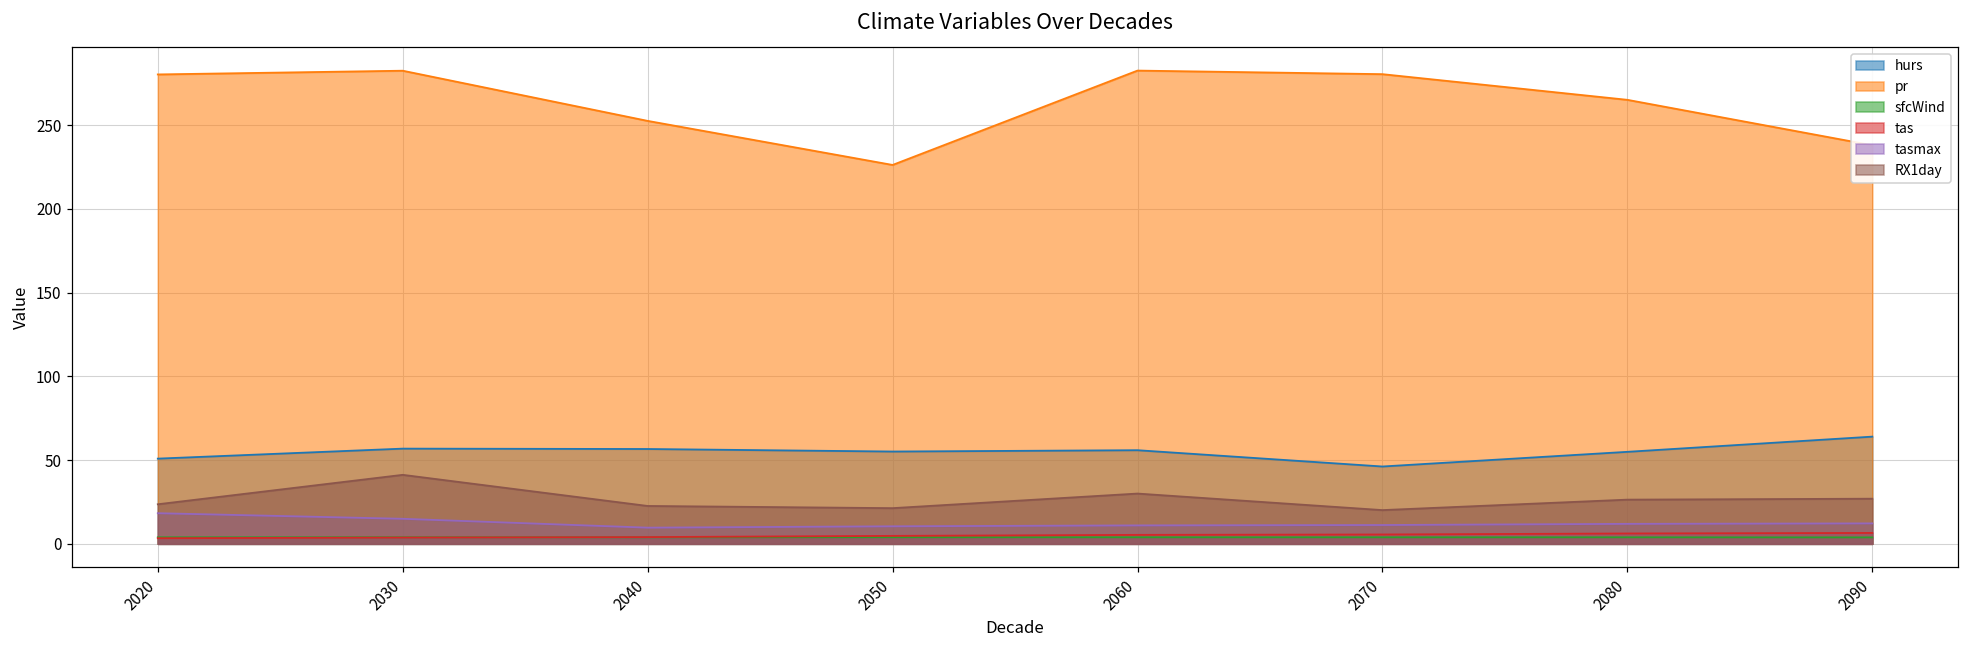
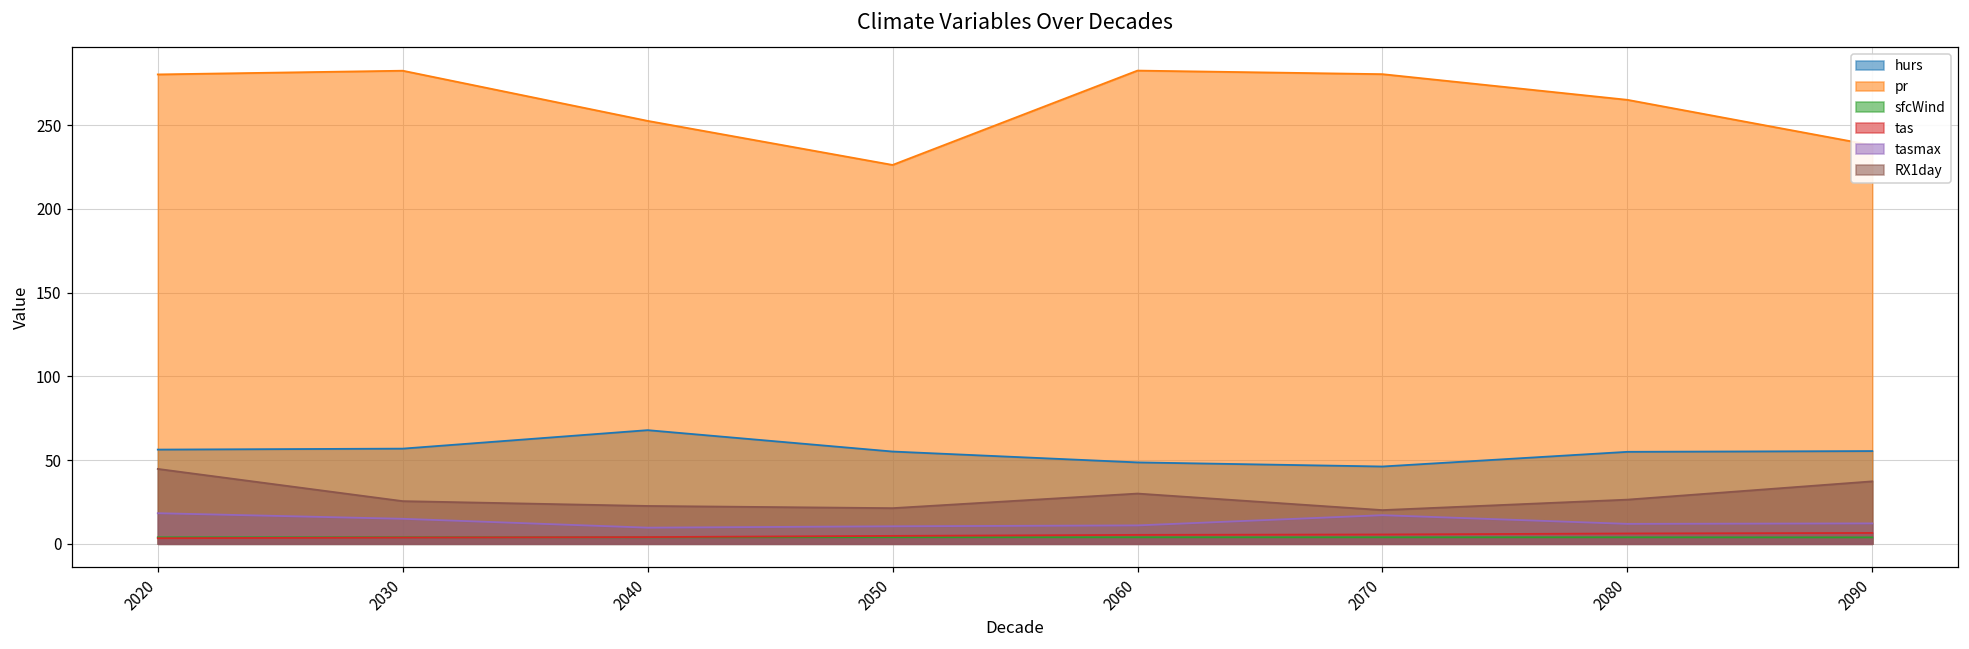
hurs, 2020: 51 -> 56
RX1day, 2020: 24 -> 45
RX1day, 2030: 41 -> 25
hurs, 2040: 57 -> 68
hurs, 2060: 56 -> 49
tasmax, 2070: 11 -> 17
hurs, 2090: 64 -> 55
RX1day, 2090: 27 -> 37
